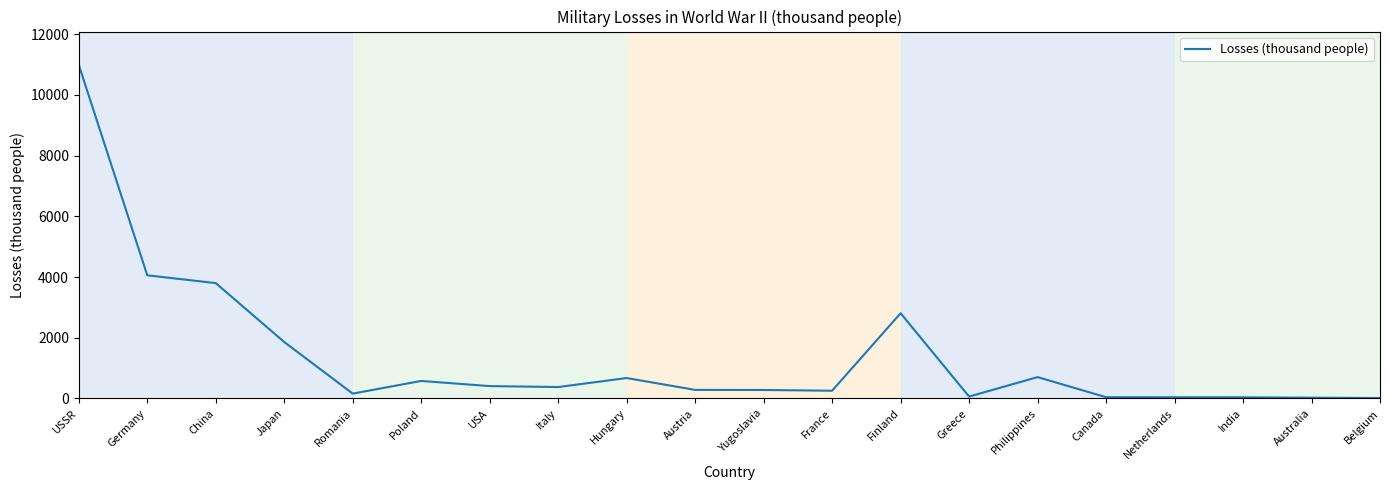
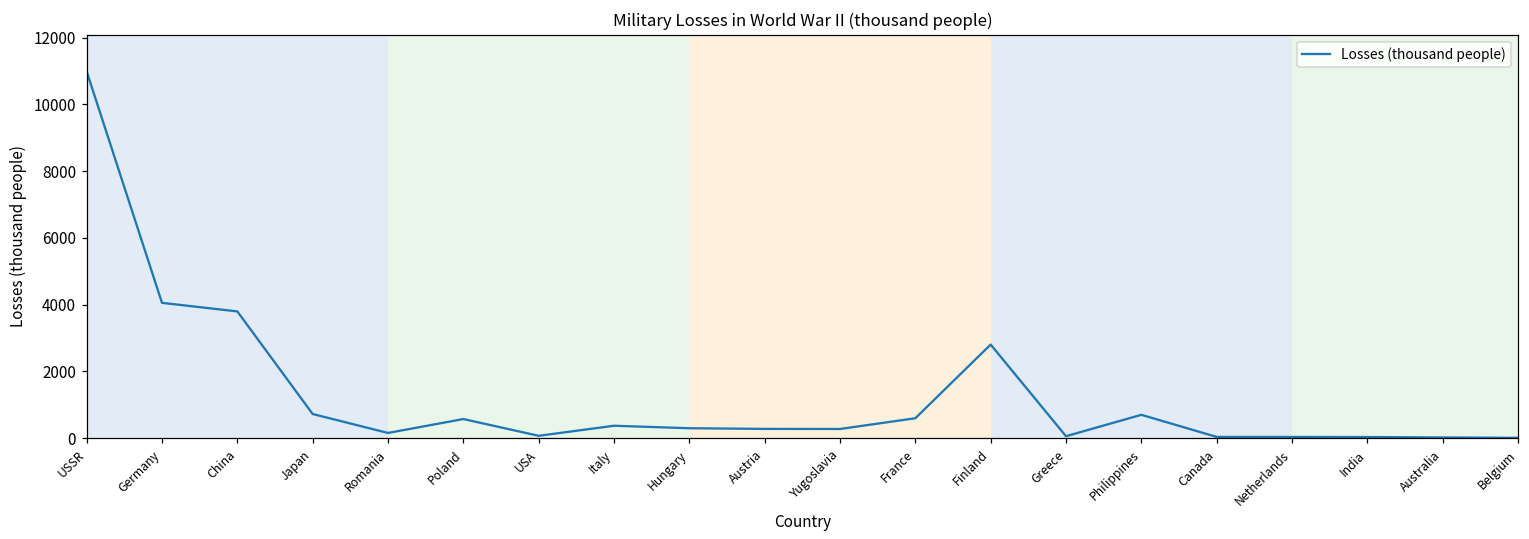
Japan: 1900 -> 700
USA: 400 -> 100
Hungary: 700 -> 300
France: 300 -> 600
